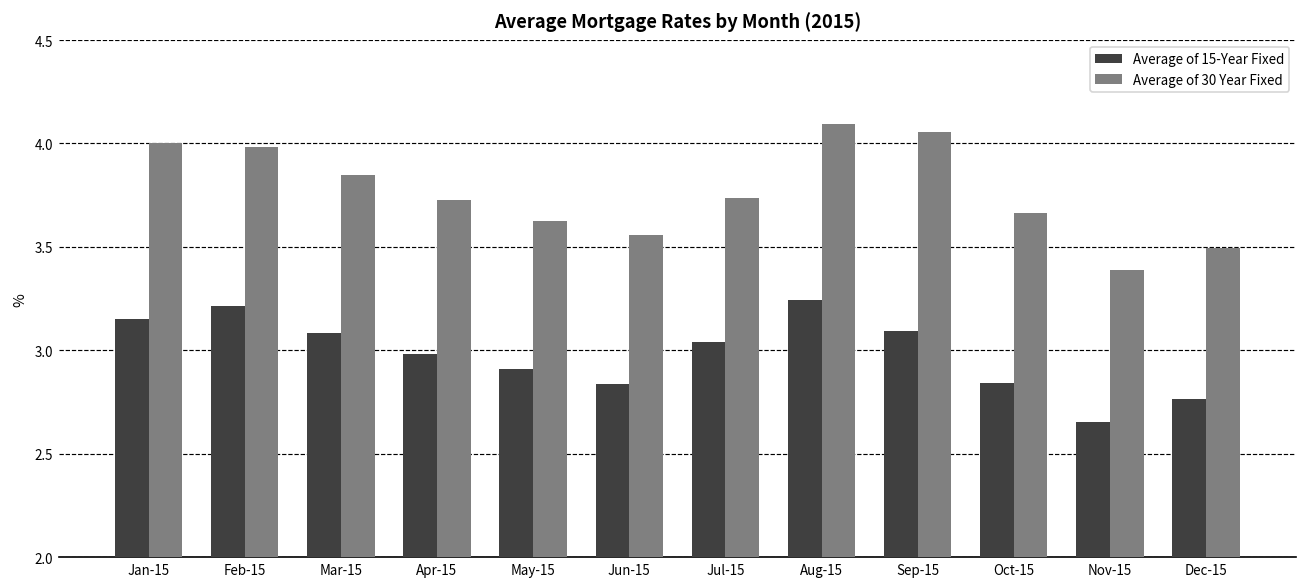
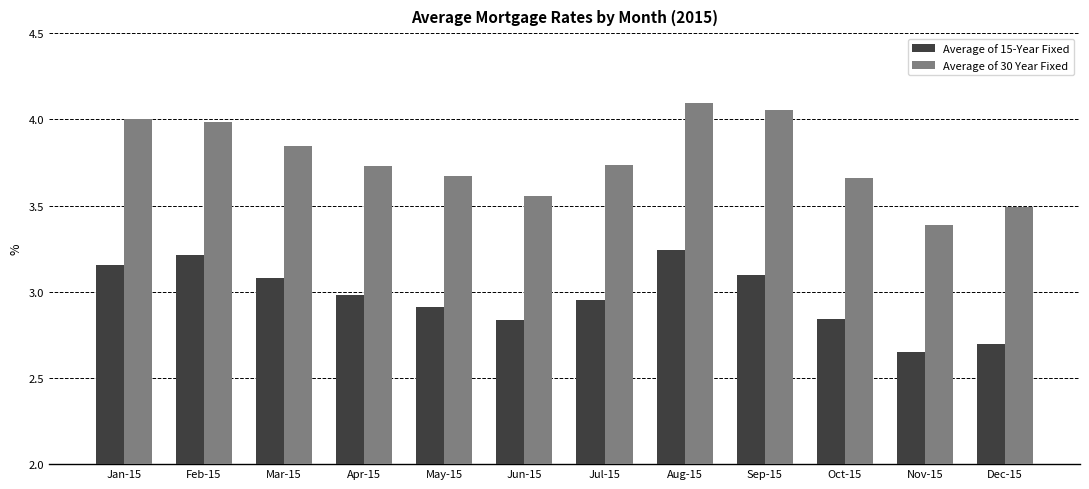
Average of 30 Year Fixed, May-15: 3.62 -> 3.67
Average of 15-Year Fixed, Jul-15: 3.04 -> 2.96
Average of 15-Year Fixed, Dec-15: 2.76 -> 2.70
